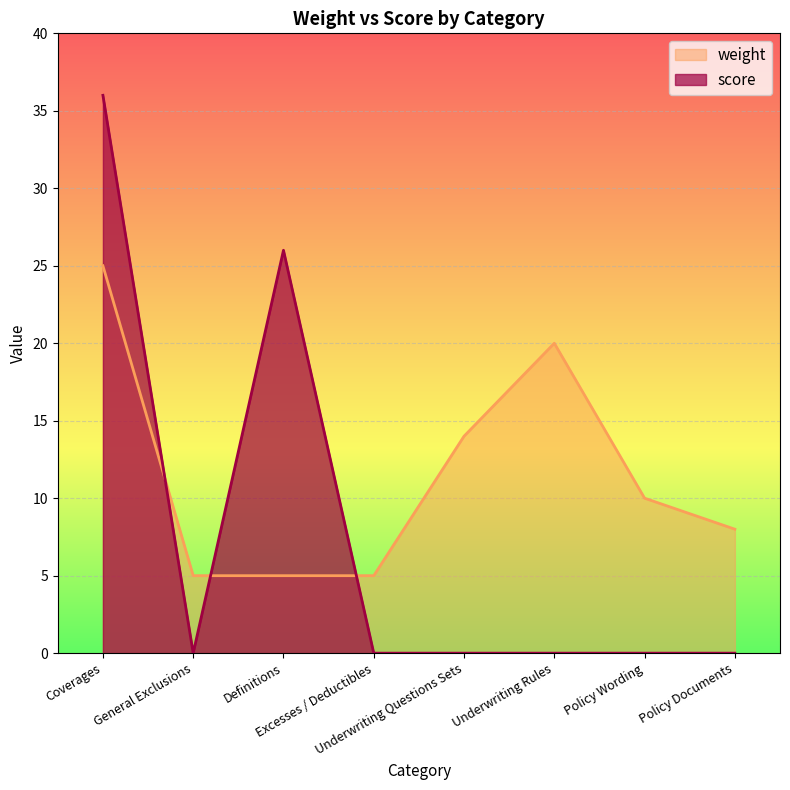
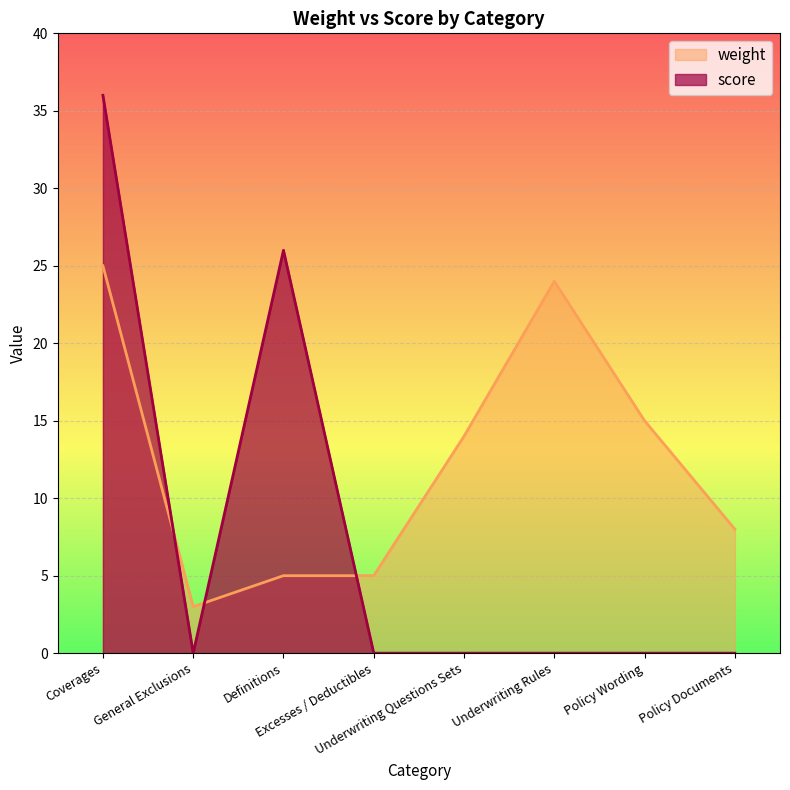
weight, General Exclusions: 5 -> 3
weight, Underwriting Rules: 20 -> 24
weight, Policy Wording: 10 -> 15
